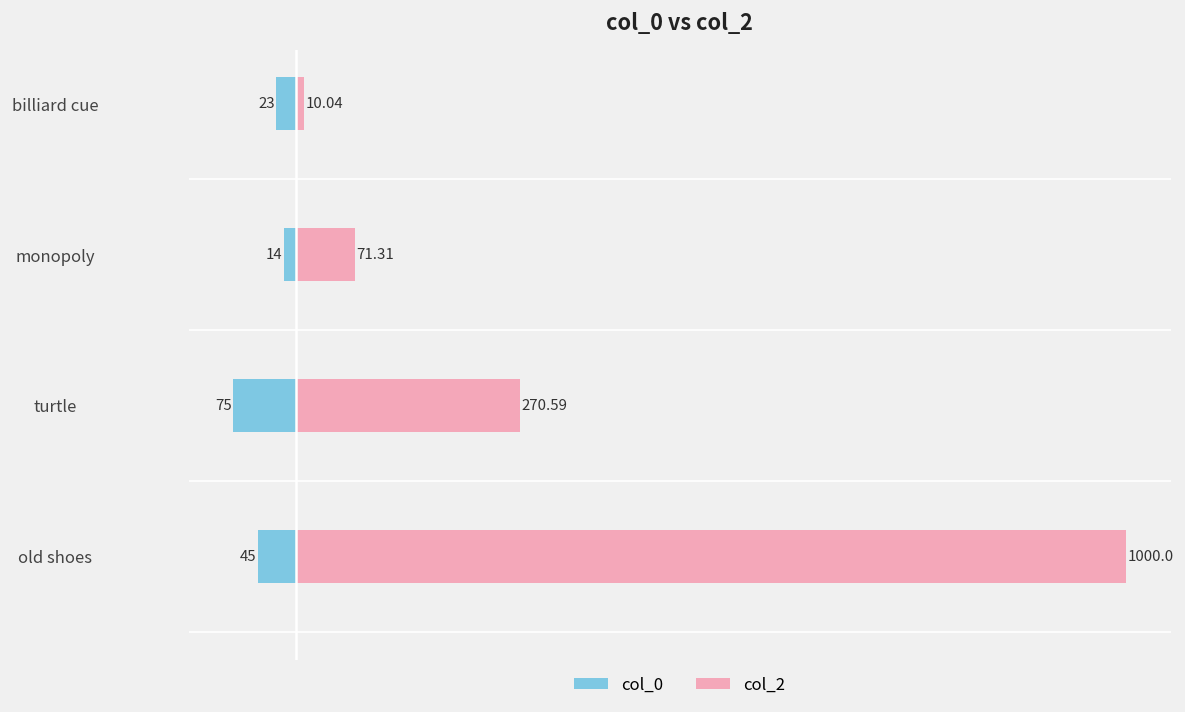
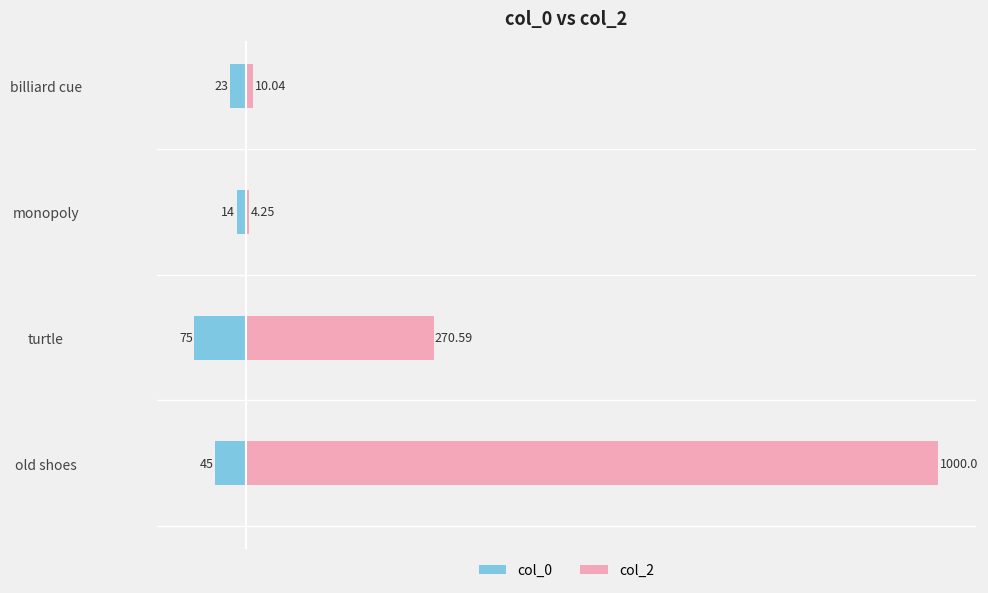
col_2, monopoly: 71.31 -> 4.25
